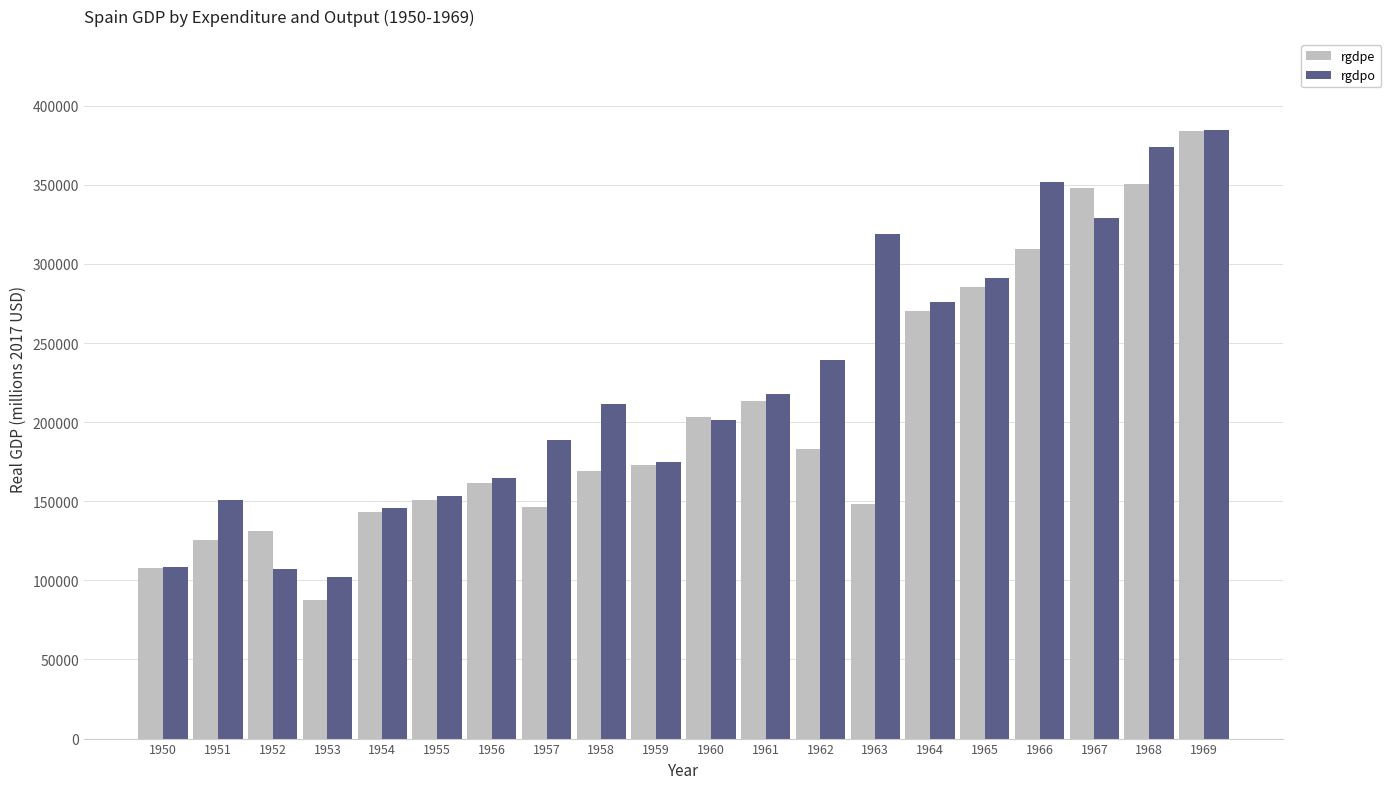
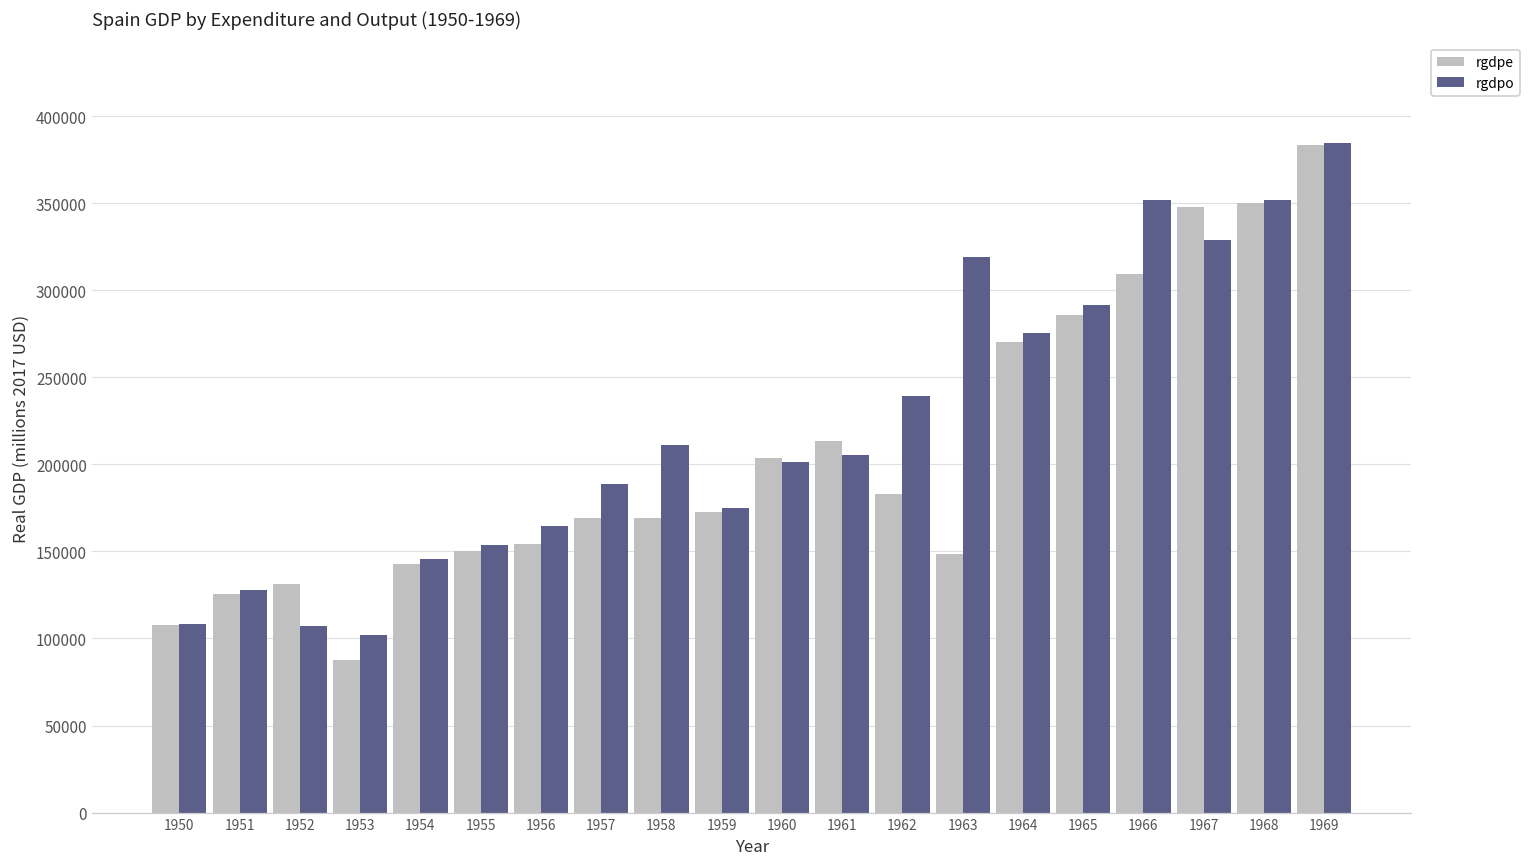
rgdpo, 1951: 151000 -> 128000
rgdpe, 1956: 162000 -> 154000
rgdpe, 1957: 146000 -> 169000
rgdpo, 1961: 218000 -> 205000
rgdpo, 1968: 374000 -> 352000
